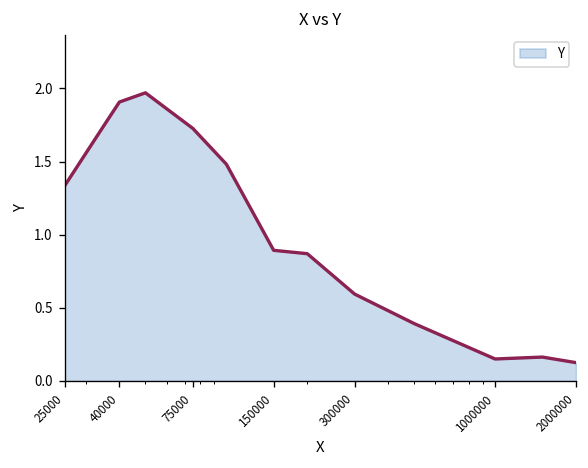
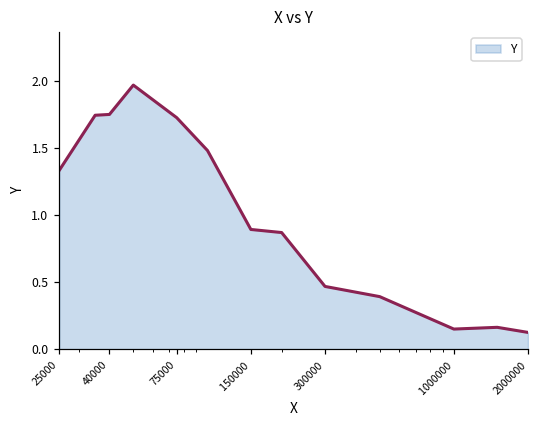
40000: 1.91 -> 1.75
300000: 0.59 -> 0.47
